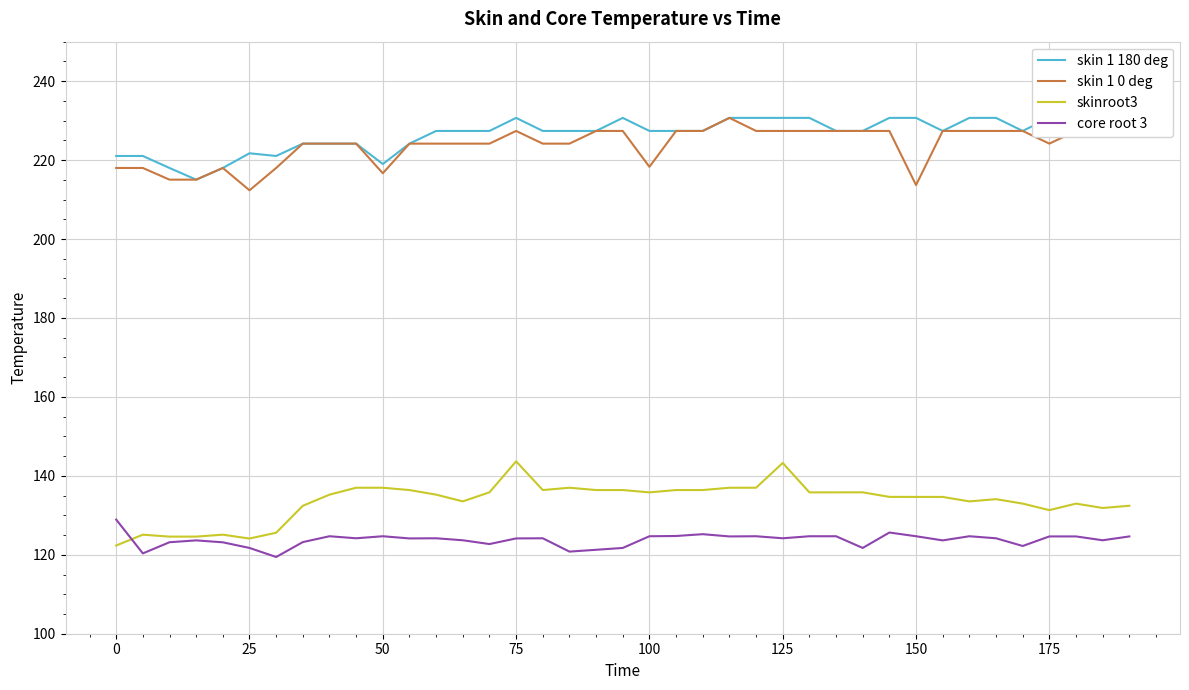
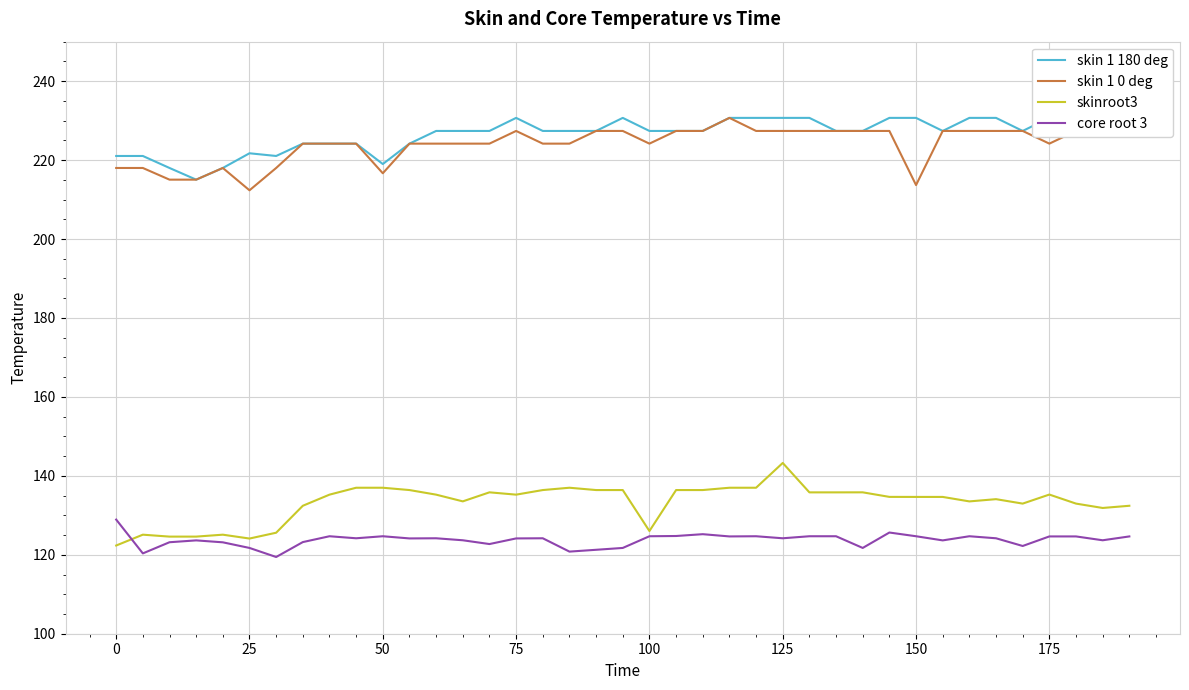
skinroot3, 75: 144 -> 135
skin 1 0 deg, 100: 218 -> 224
skinroot3, 100: 136 -> 126
skinroot3, 175: 131 -> 135
